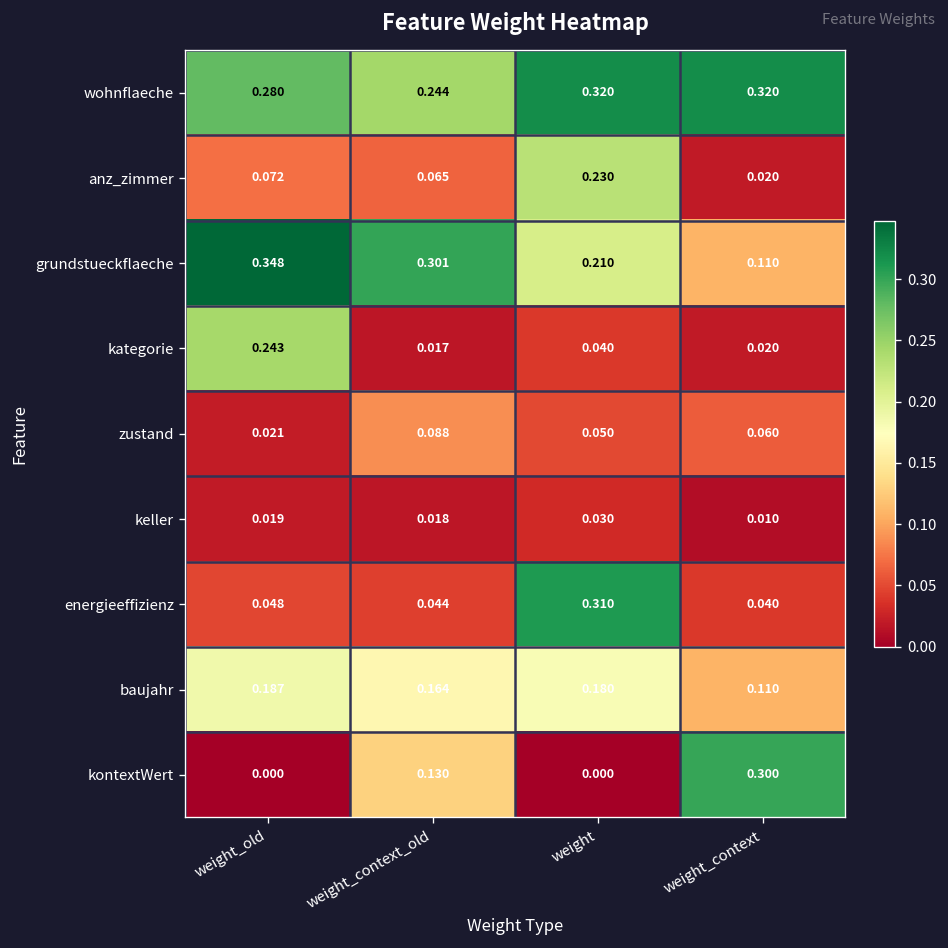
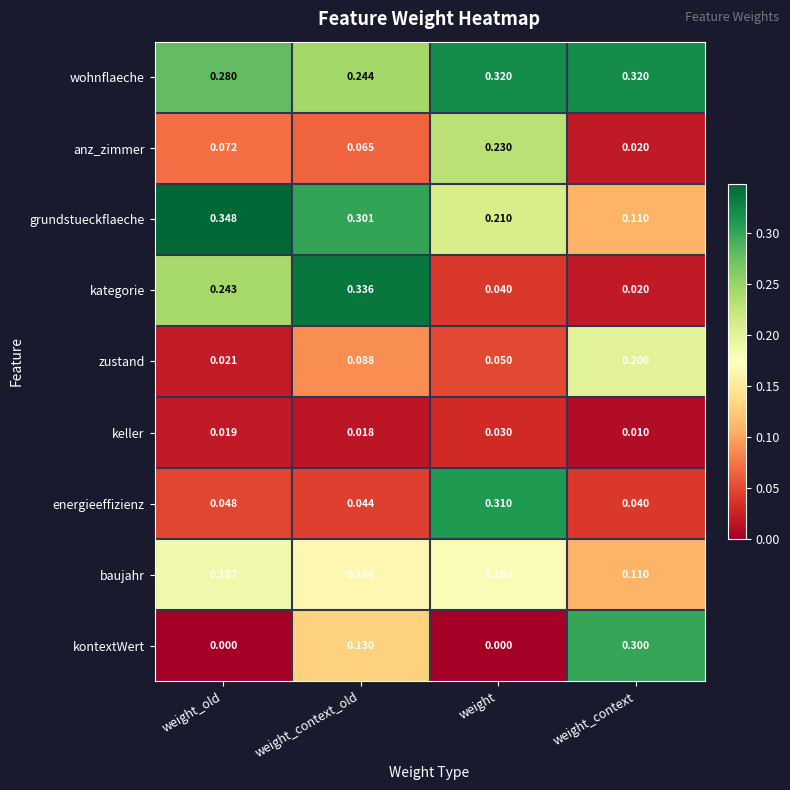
kategorie, weight_context_old: 0.017 -> 0.336
zustand, weight_context: 0.060 -> 0.200
